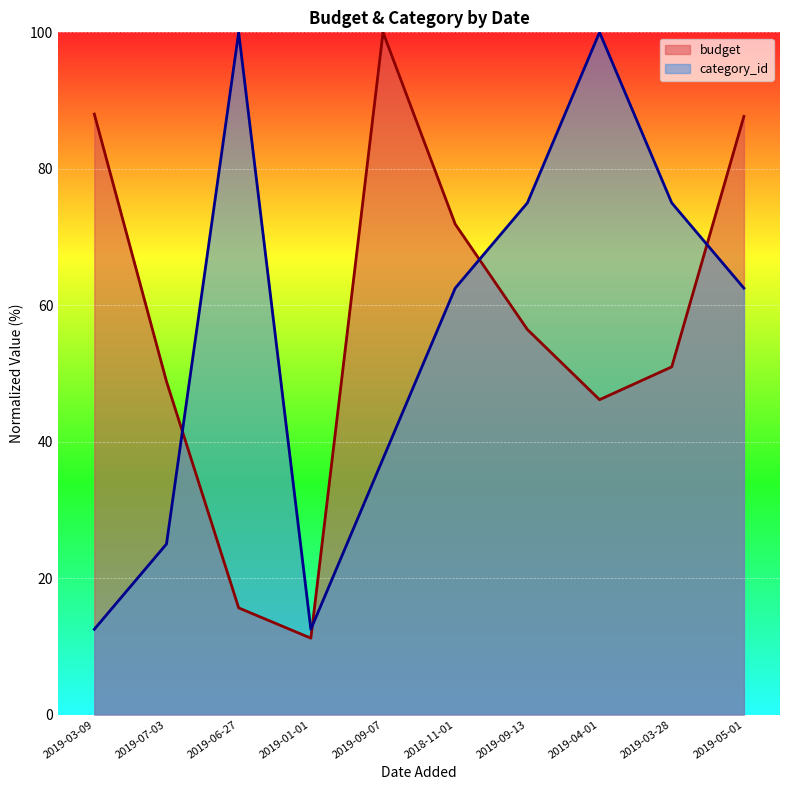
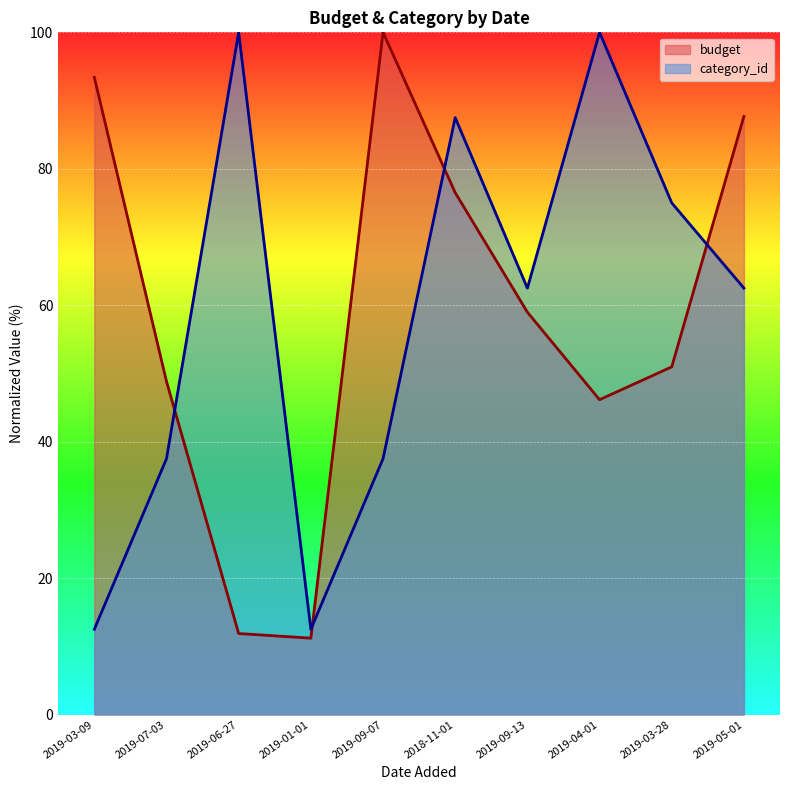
budget, 2019-03-09: 88 -> 93
category_id, 2019-07-03: 25 -> 38
budget, 2019-06-27: 16 -> 12
budget, 2018-11-01: 72 -> 76
category_id, 2018-11-01: 63 -> 88
budget, 2019-09-13: 56 -> 59
category_id, 2019-09-13: 75 -> 63
